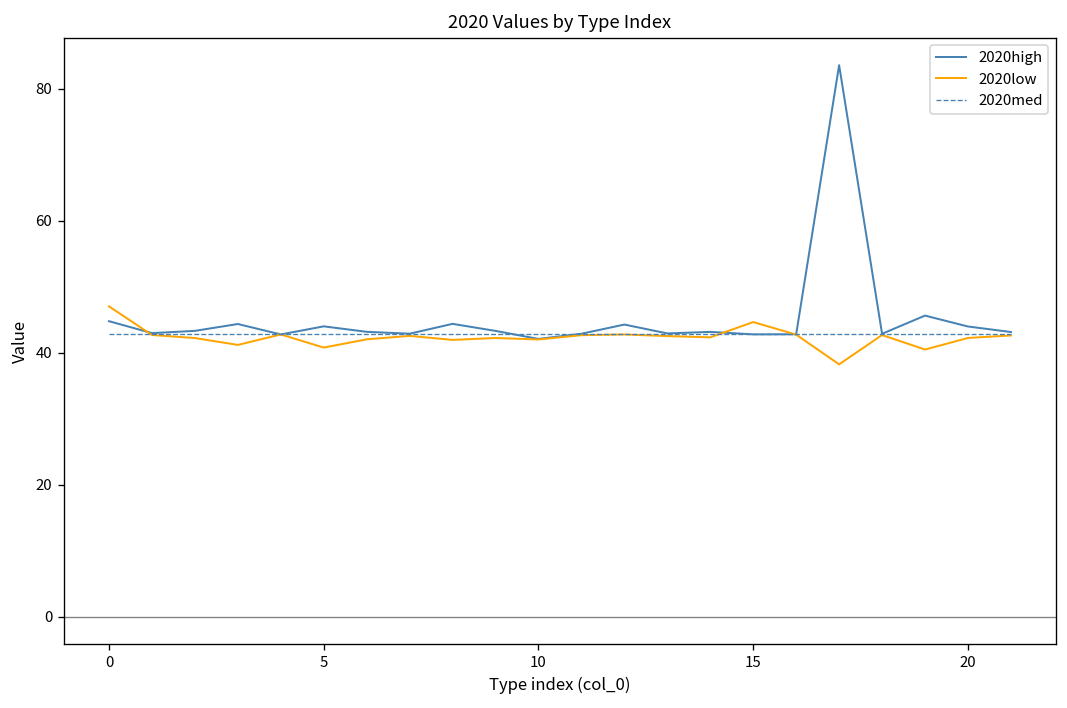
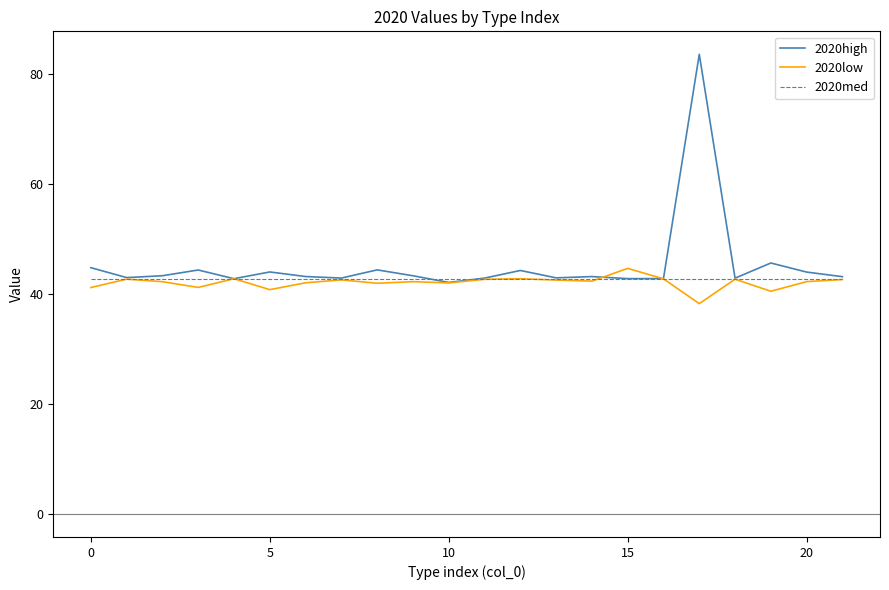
2020low, 0: 47 -> 41
